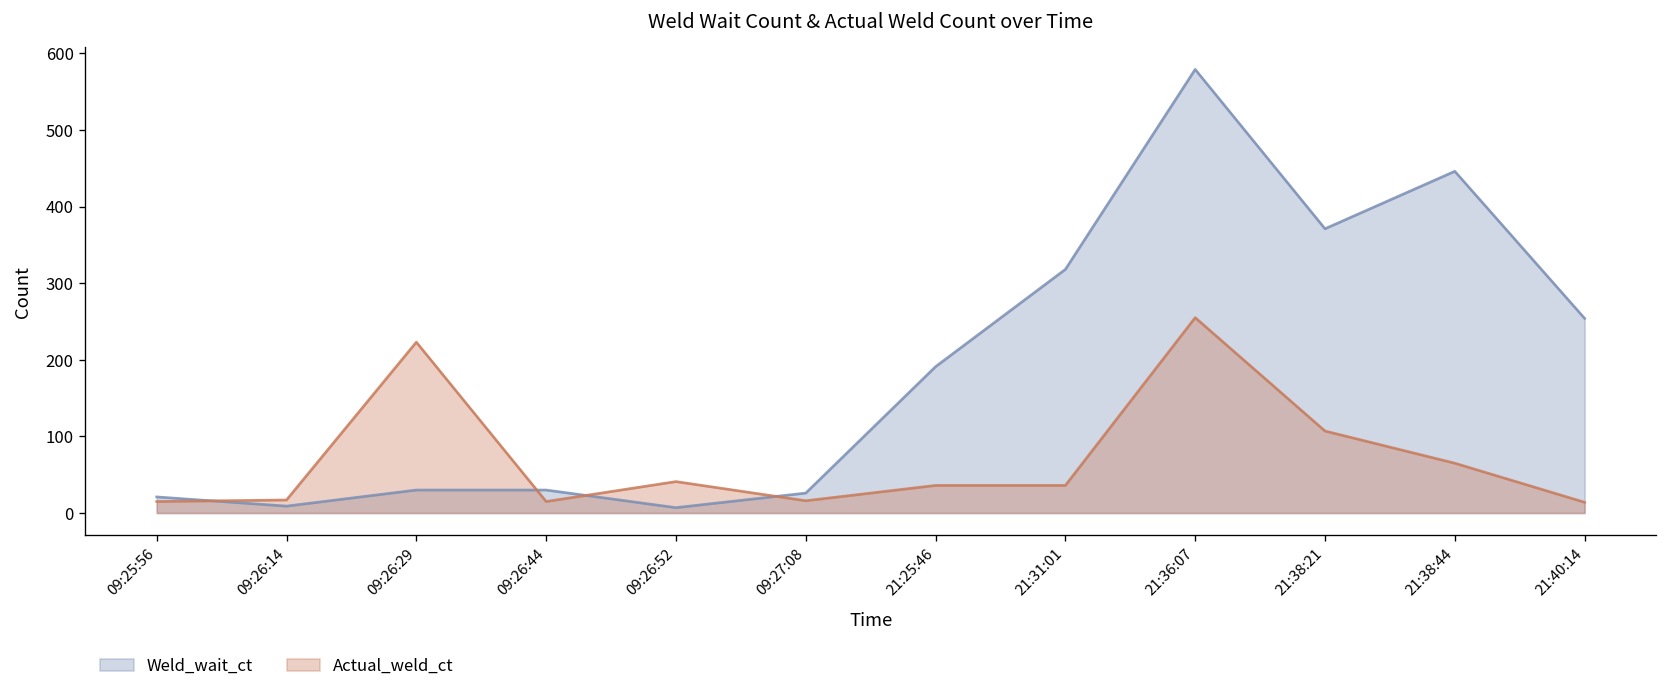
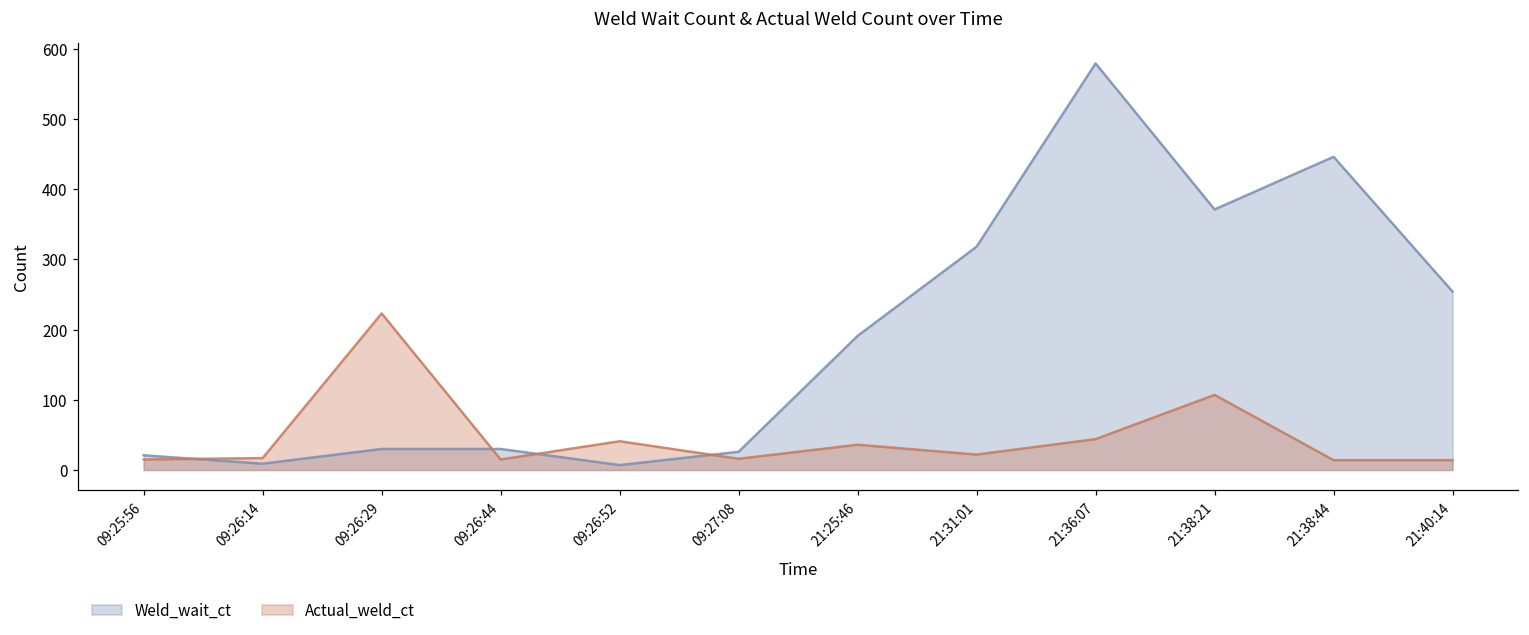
Actual_weld_ct, 21:31:01: 40 -> 20
Actual_weld_ct, 21:36:07: 260 -> 40
Actual_weld_ct, 21:38:44: 70 -> 10
